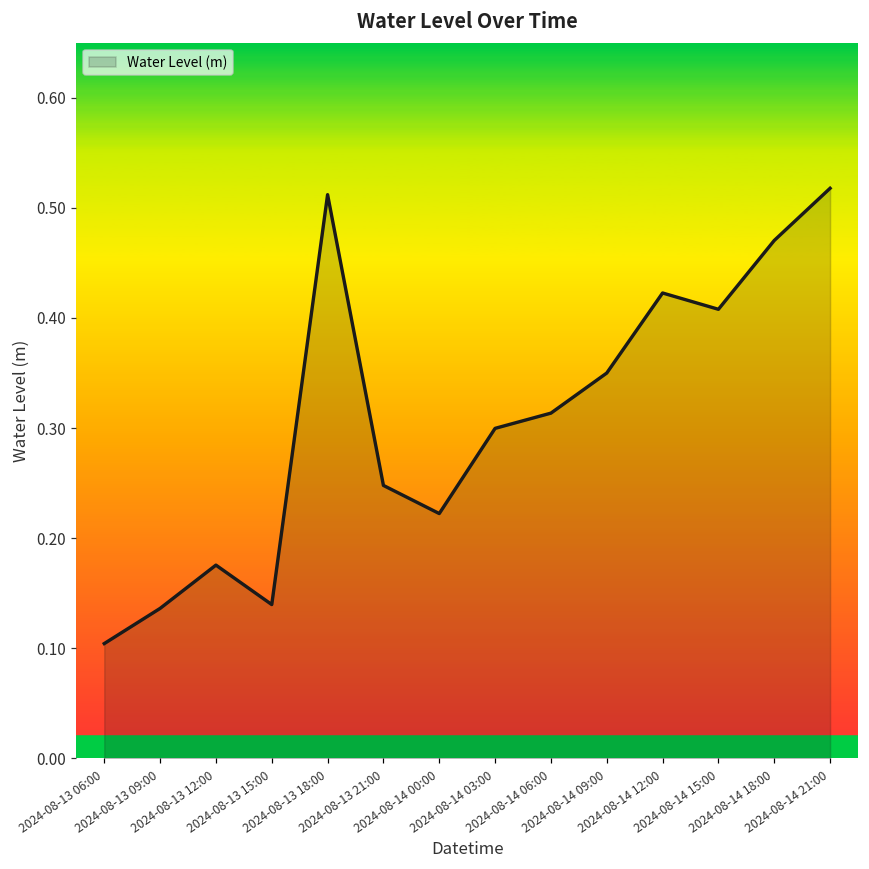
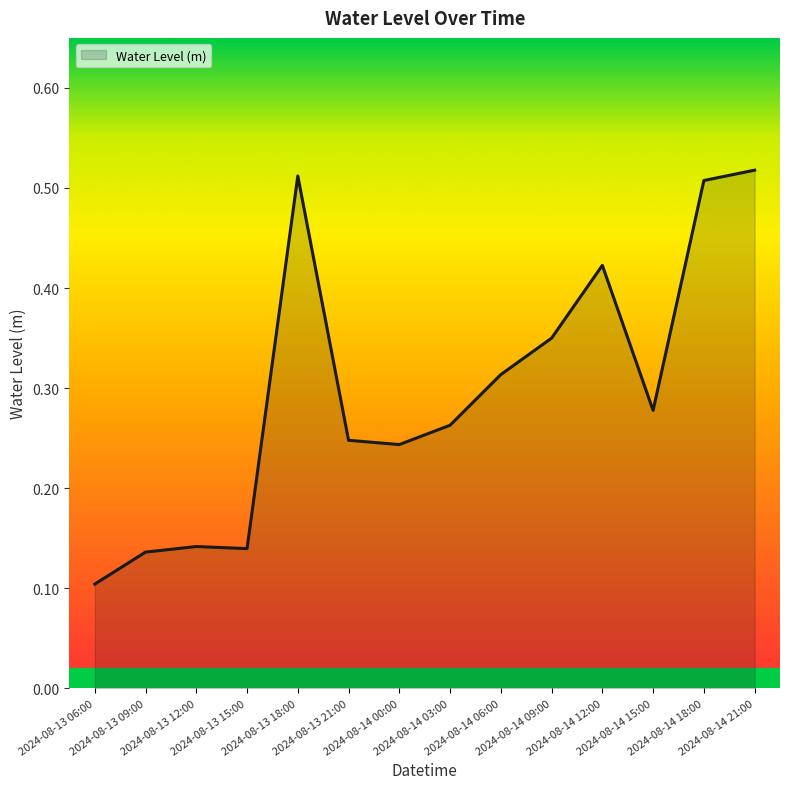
2024-08-13 12:00: 0.175 -> 0.142
2024-08-14 00:00: 0.222 -> 0.244
2024-08-14 03:00: 0.300 -> 0.263
2024-08-14 15:00: 0.408 -> 0.278
2024-08-14 18:00: 0.470 -> 0.507
